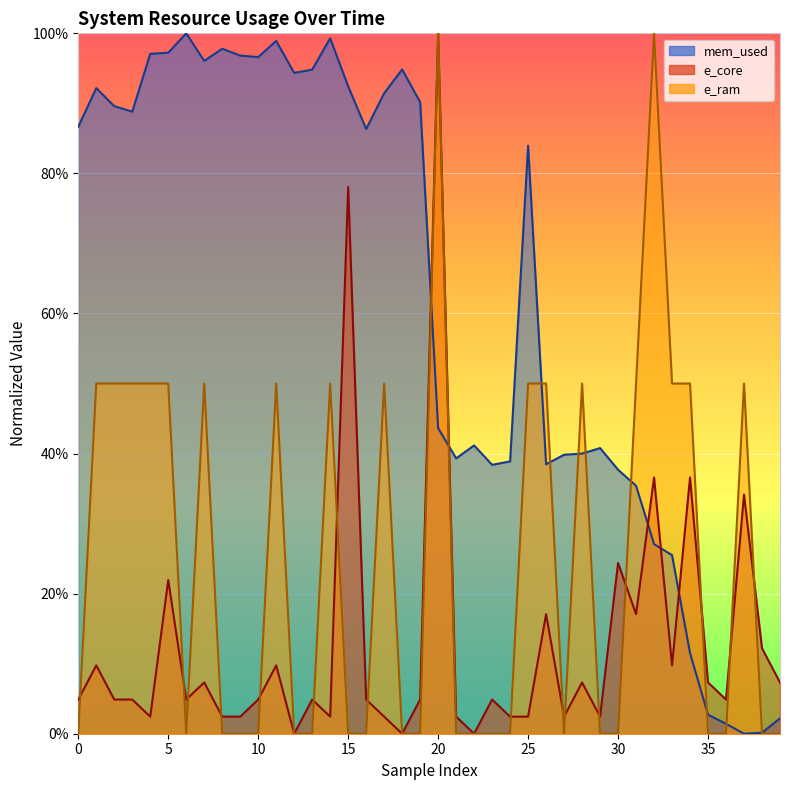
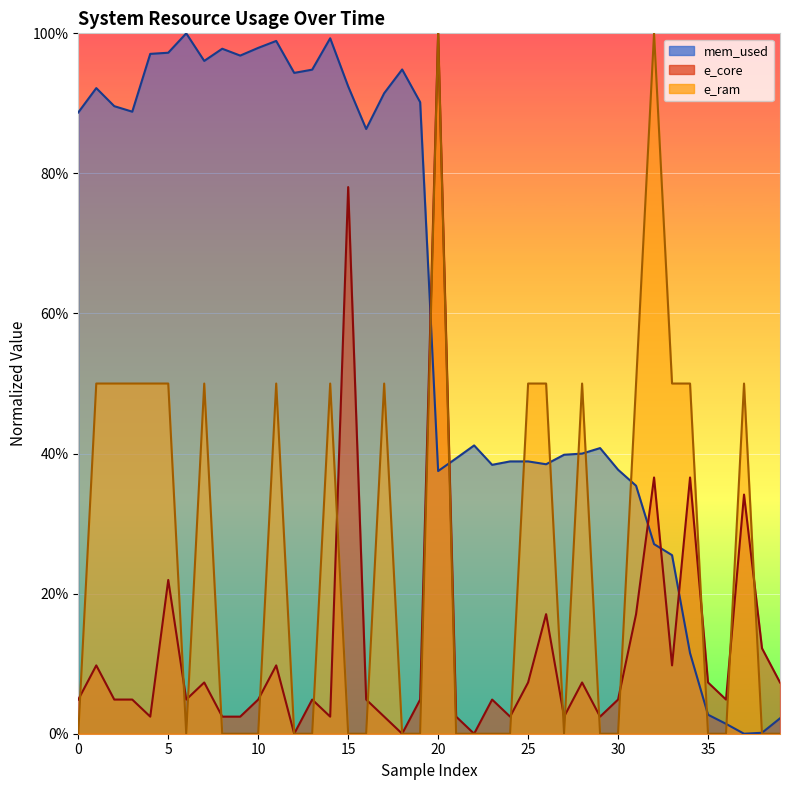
mem_used, 0: 87% -> 89%
mem_used, 10: 97% -> 98%
mem_used, 20: 44% -> 38%
mem_used, 25: 84% -> 39%
e_core, 25: 2% -> 7%
e_core, 30: 24% -> 5%
